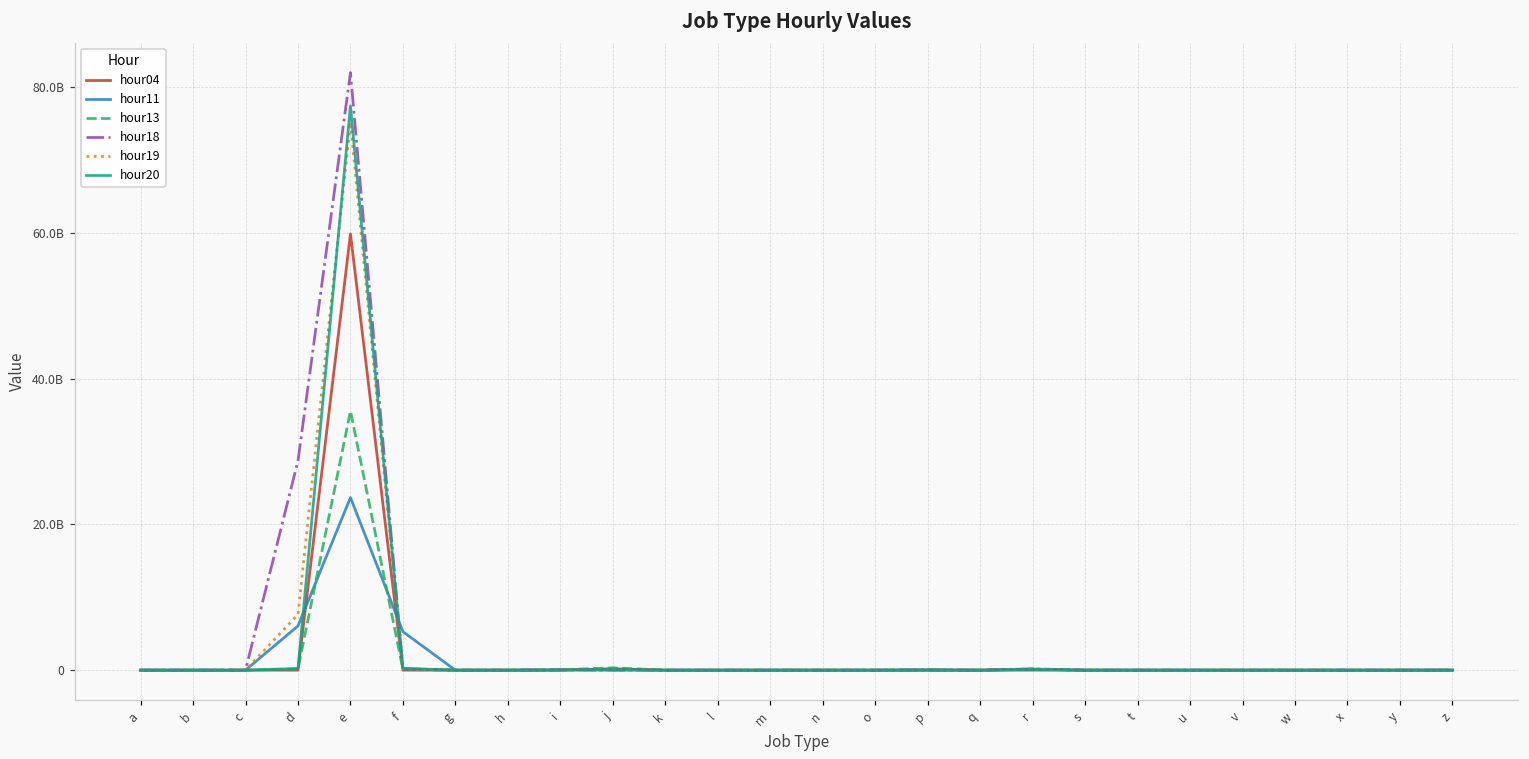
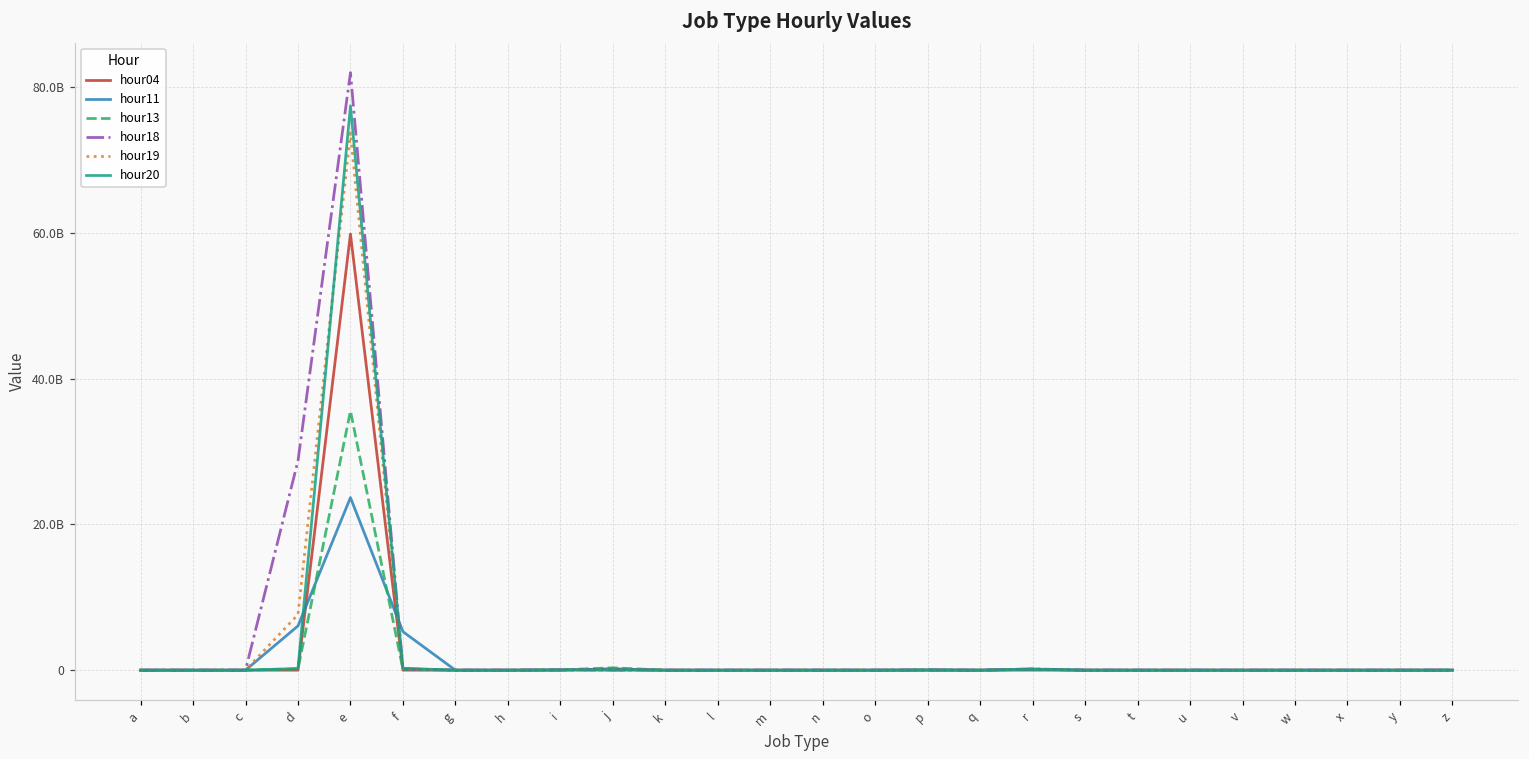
hour19, e: 75000000000 -> 74000000000
